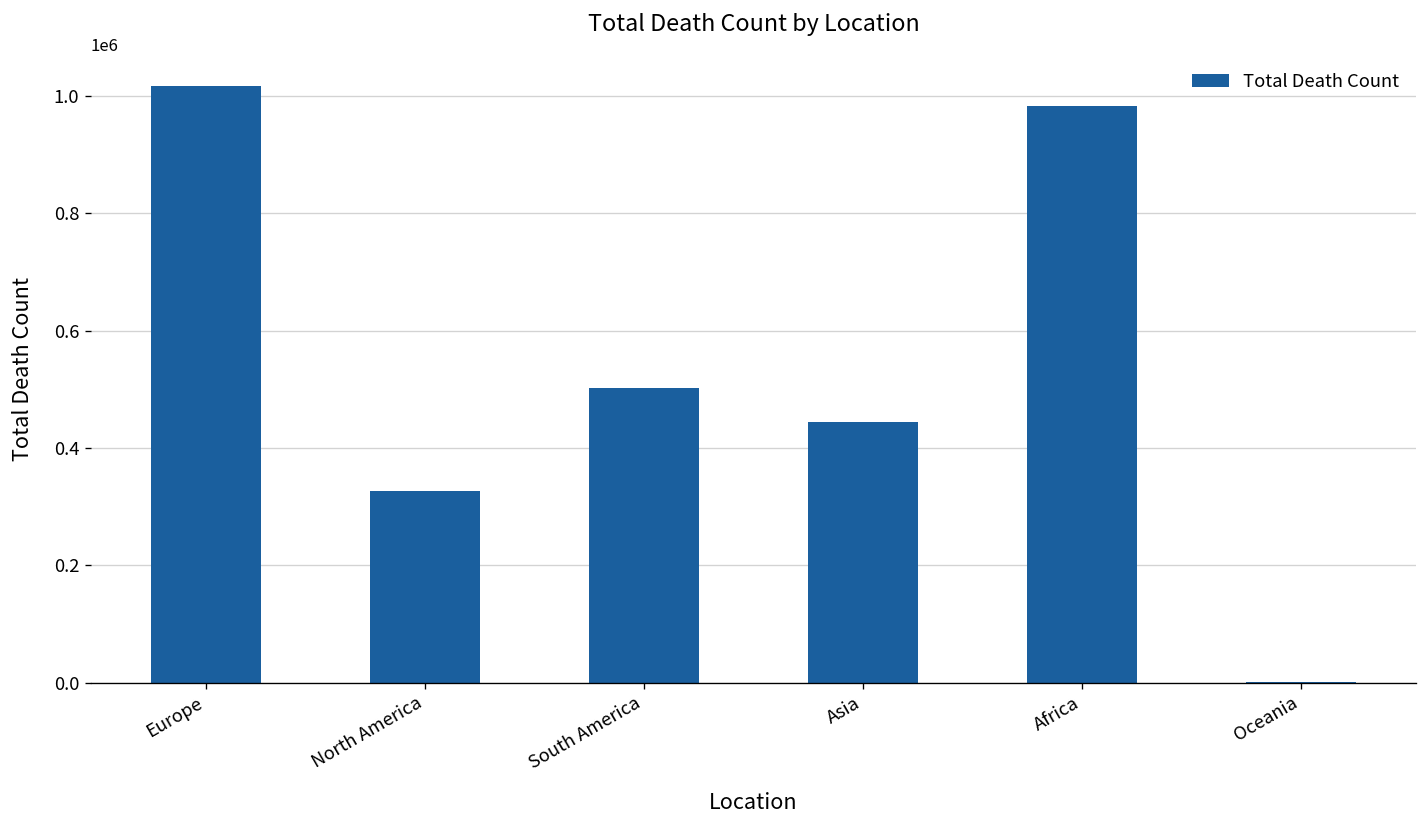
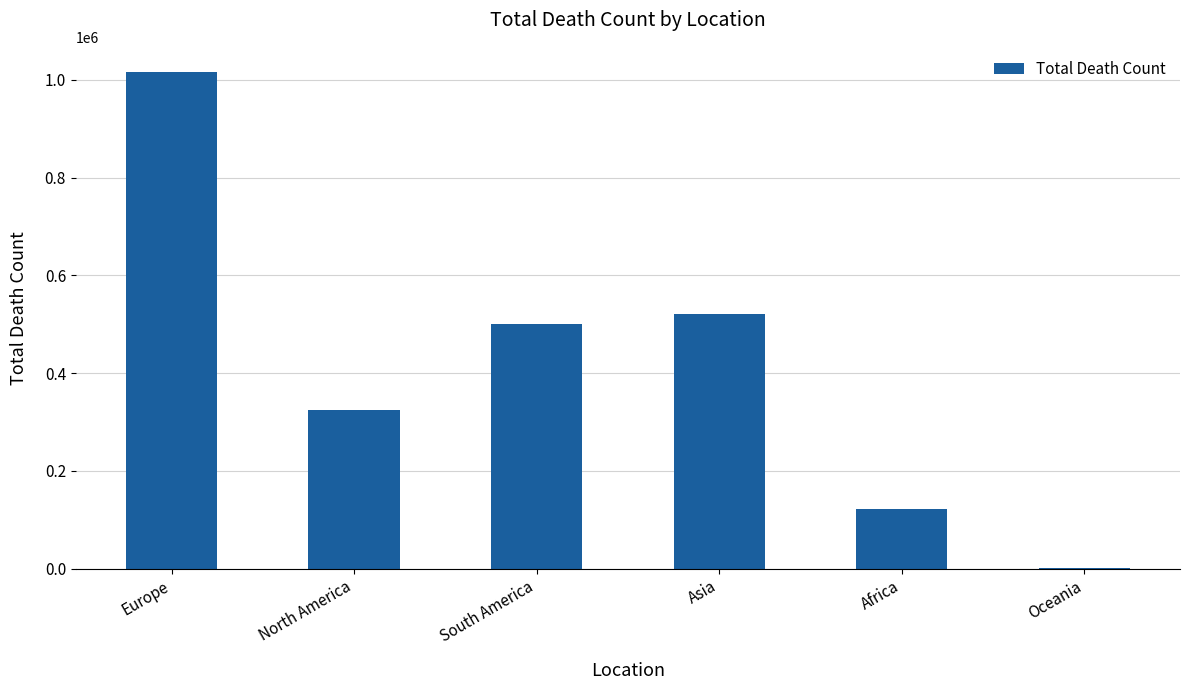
Asia: 440000 -> 520000
Africa: 980000 -> 120000
